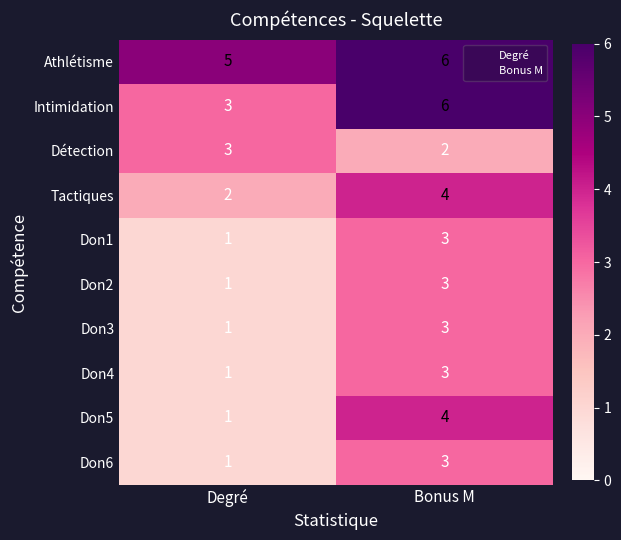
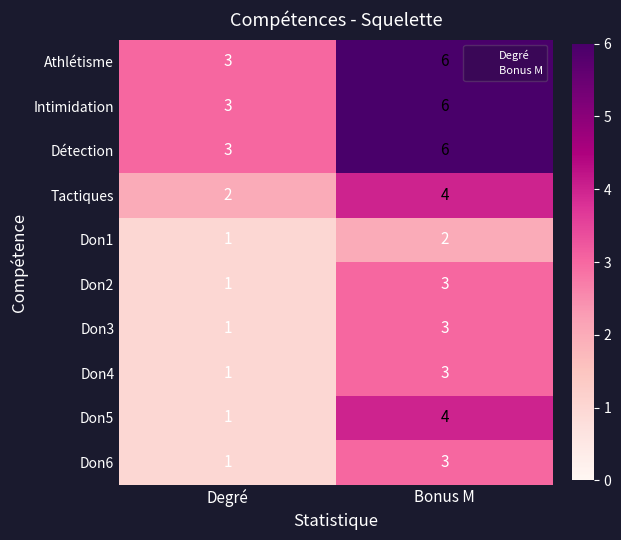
Athlétisme, Degré: 5 -> 3
Détection, Bonus M: 2 -> 6
Don1, Bonus M: 3 -> 2
